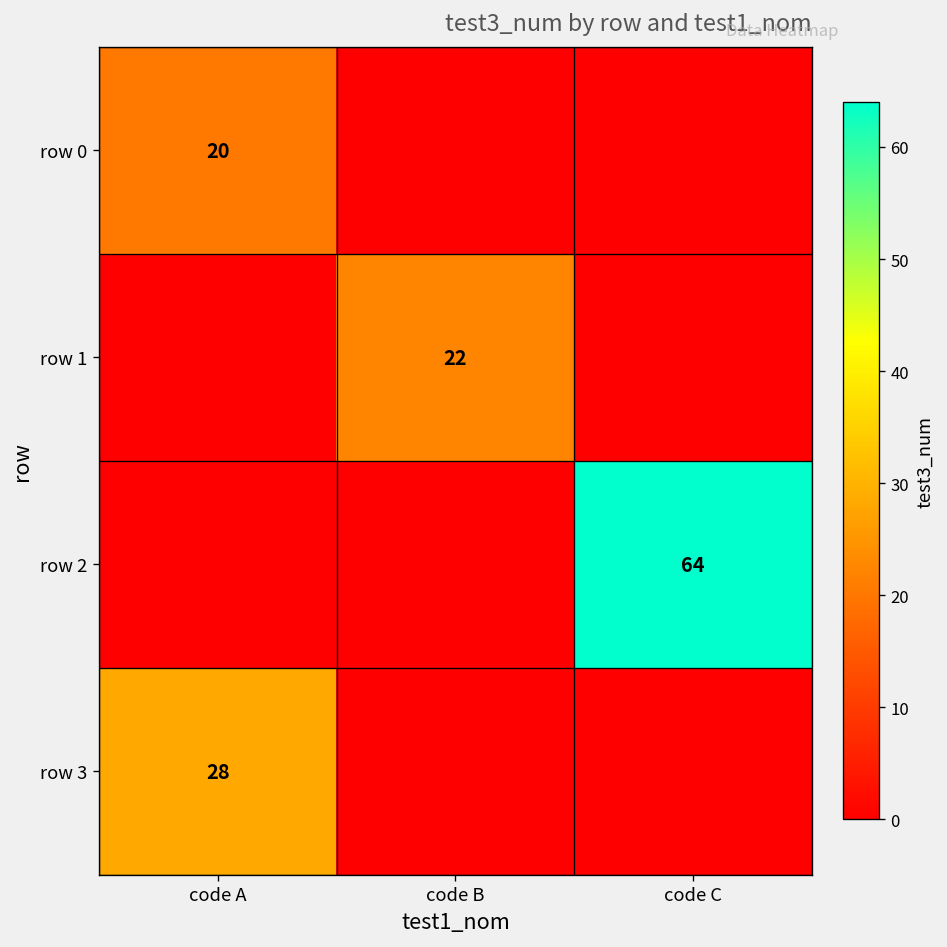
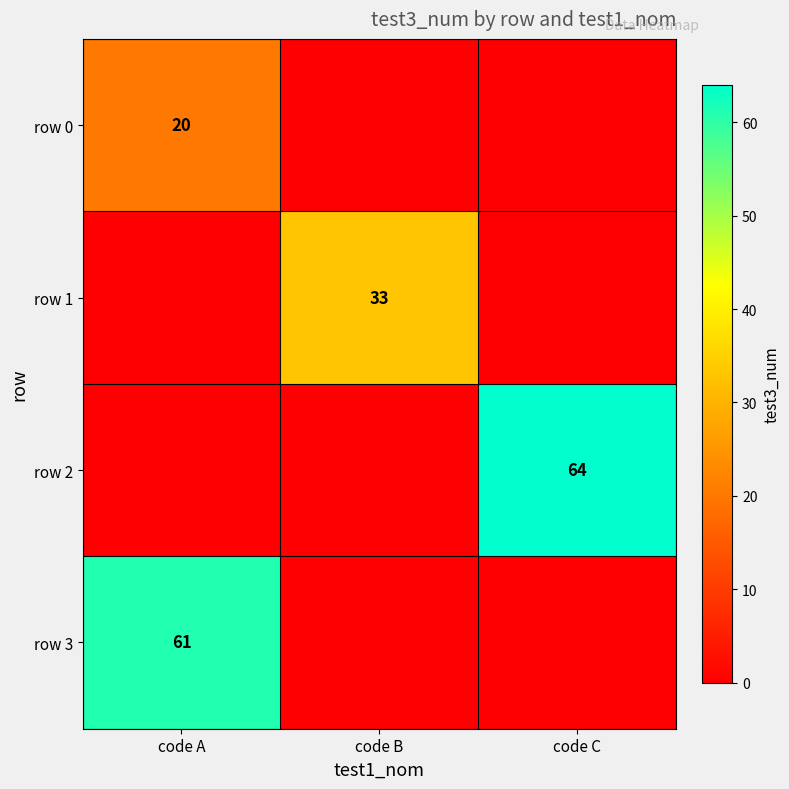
row 1, code B: 22 -> 33
row 3, code A: 28 -> 61
